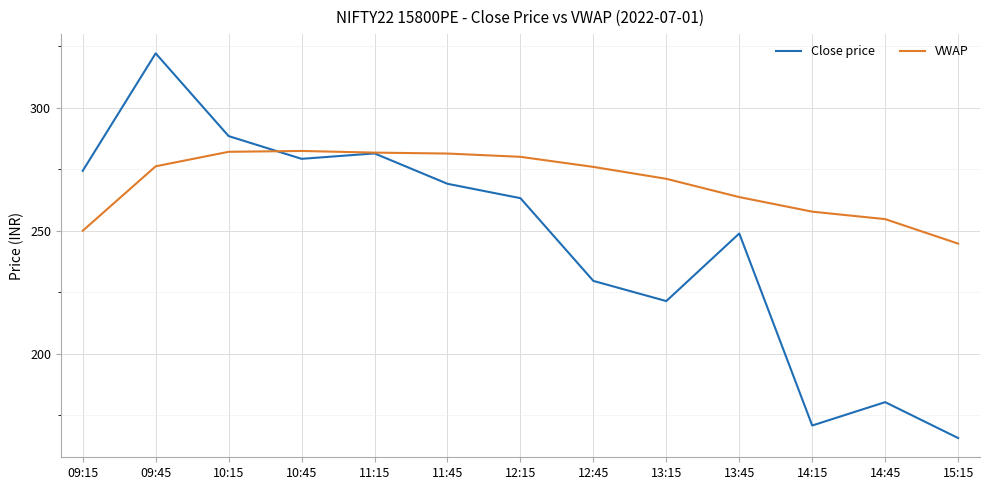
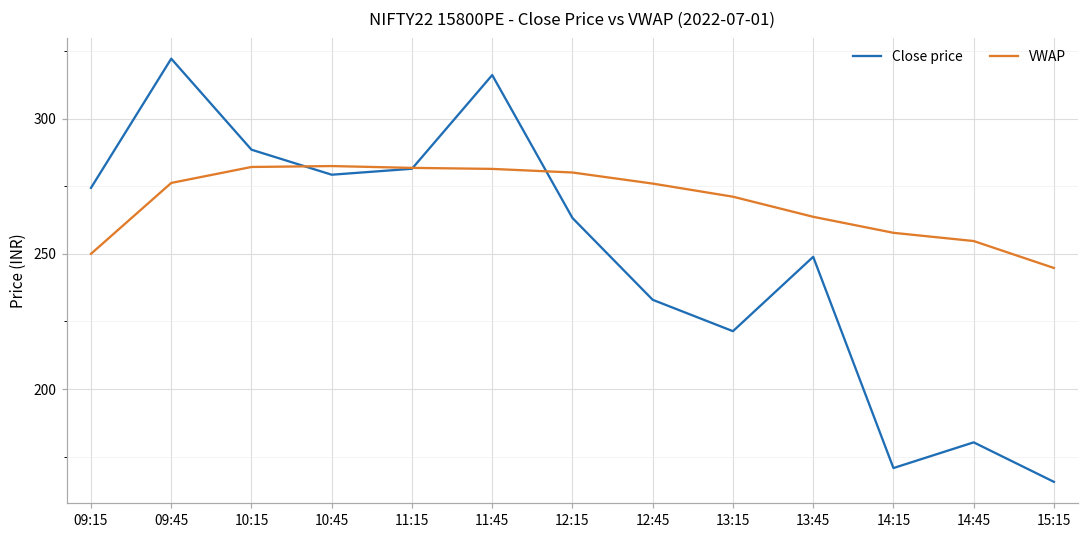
Close price, 11:45: 269 -> 316
Close price, 12:45: 230 -> 233
